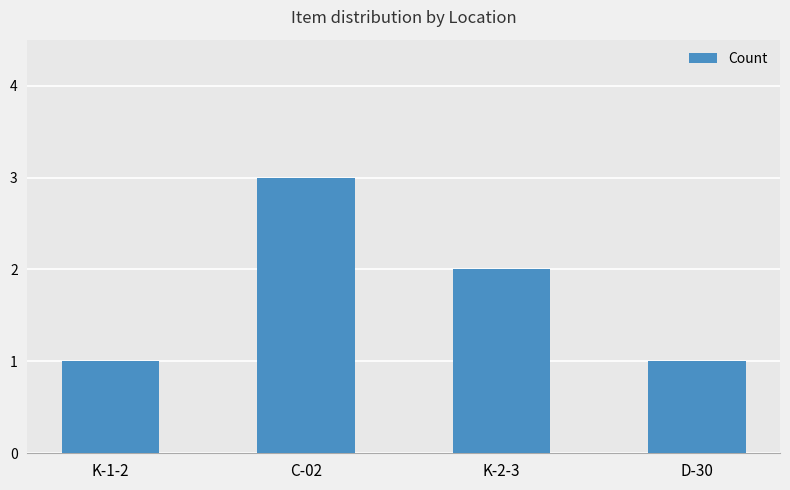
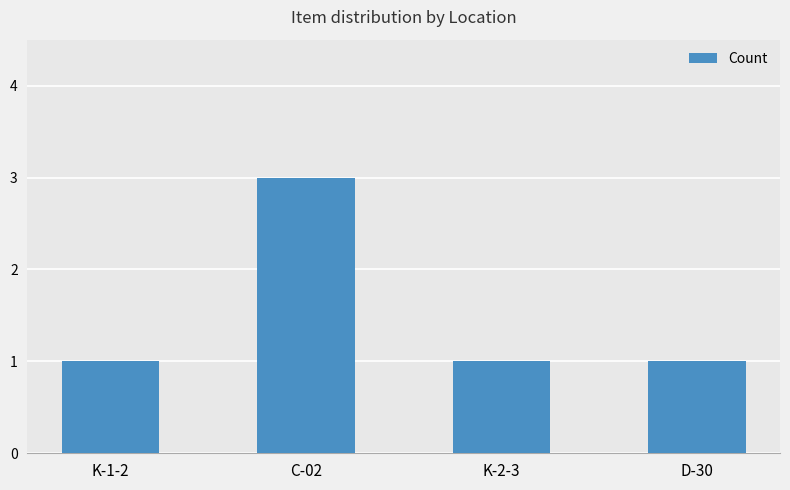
K-2-3: 2 -> 1
